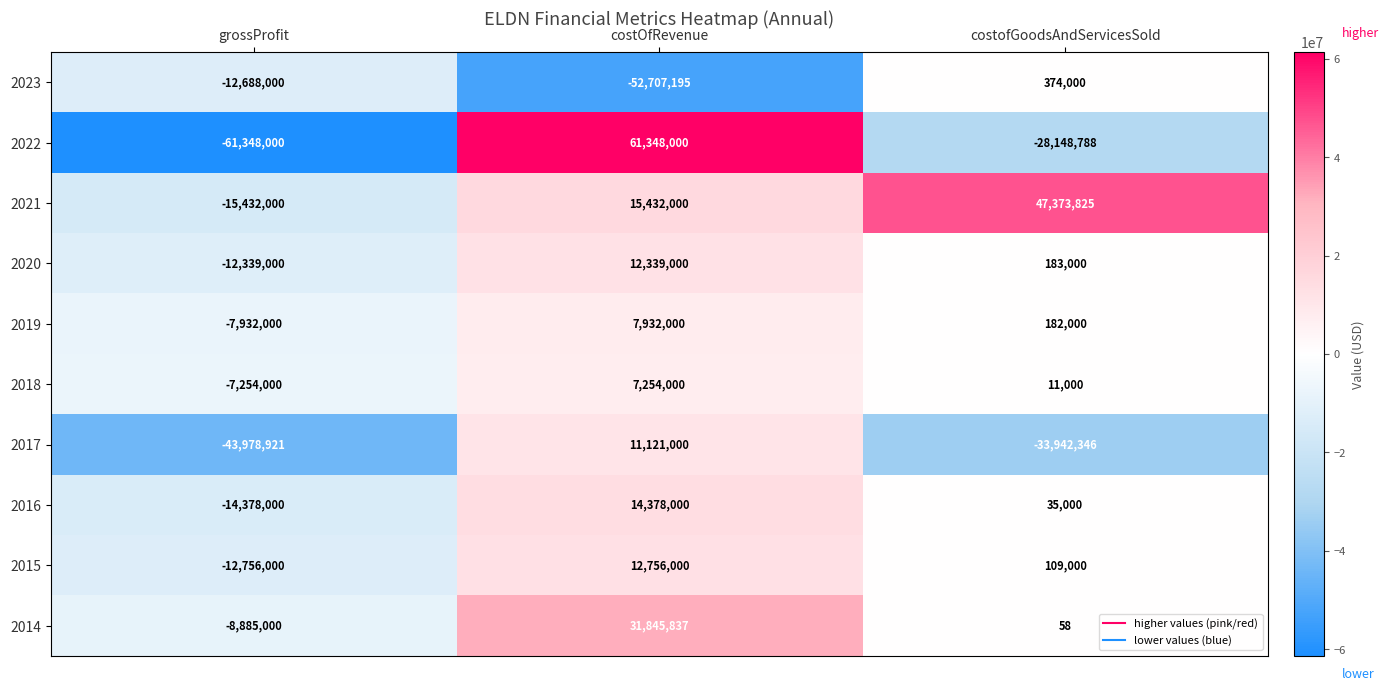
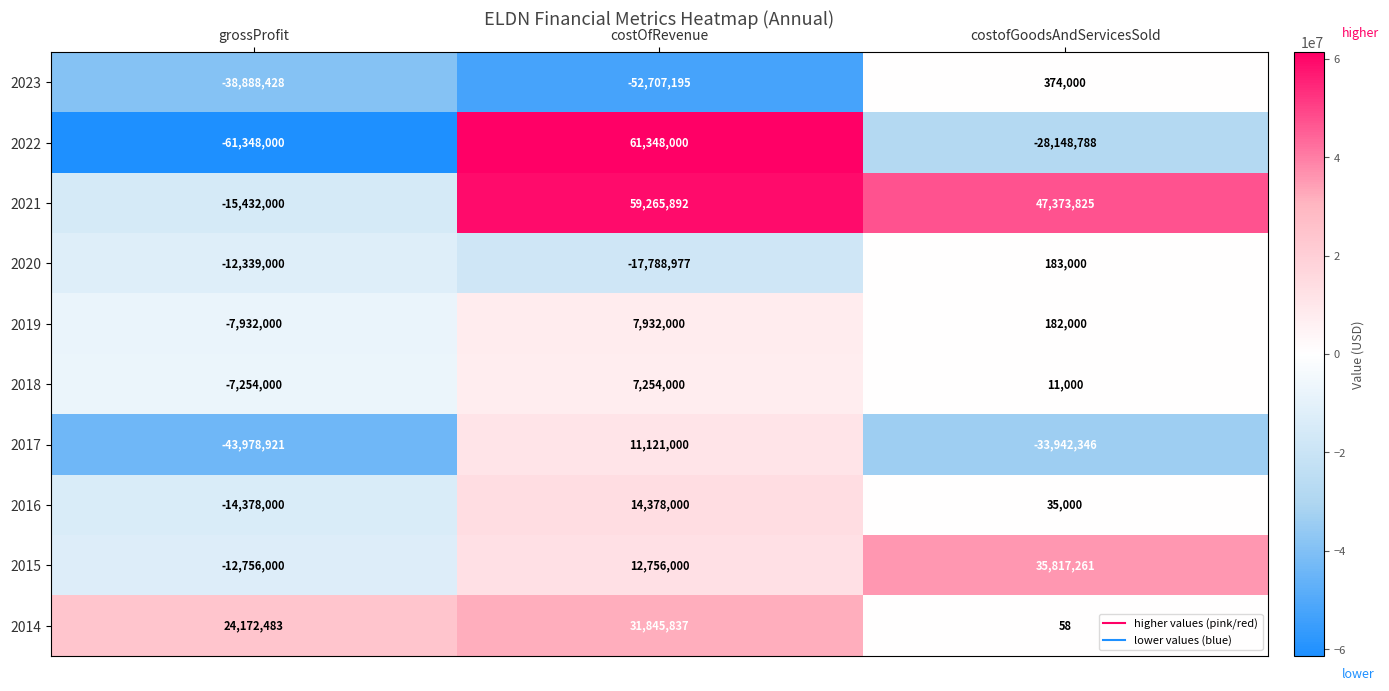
2023, grossProfit: -12,688,000 -> -38,888,428
2021, costOfRevenue: 15,432,000 -> 59,265,892
2020, costOfRevenue: 12,339,000 -> -17,788,977
2015, costofGoodsAndServicesSold: 109,000 -> 35,817,261
2014, grossProfit: -8,885,000 -> 24,172,483
